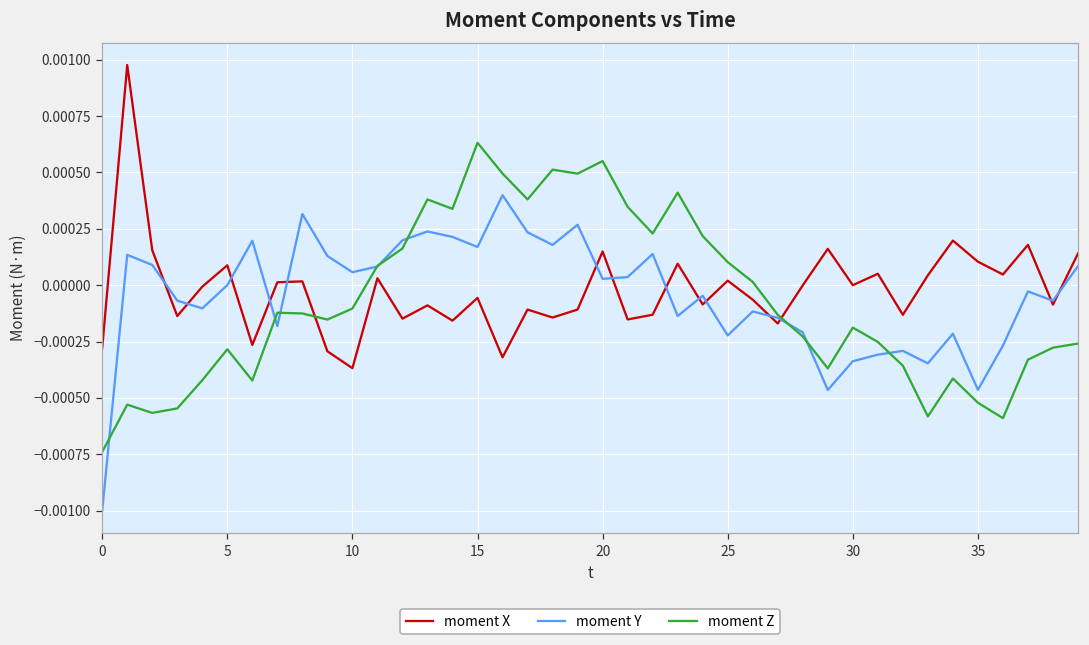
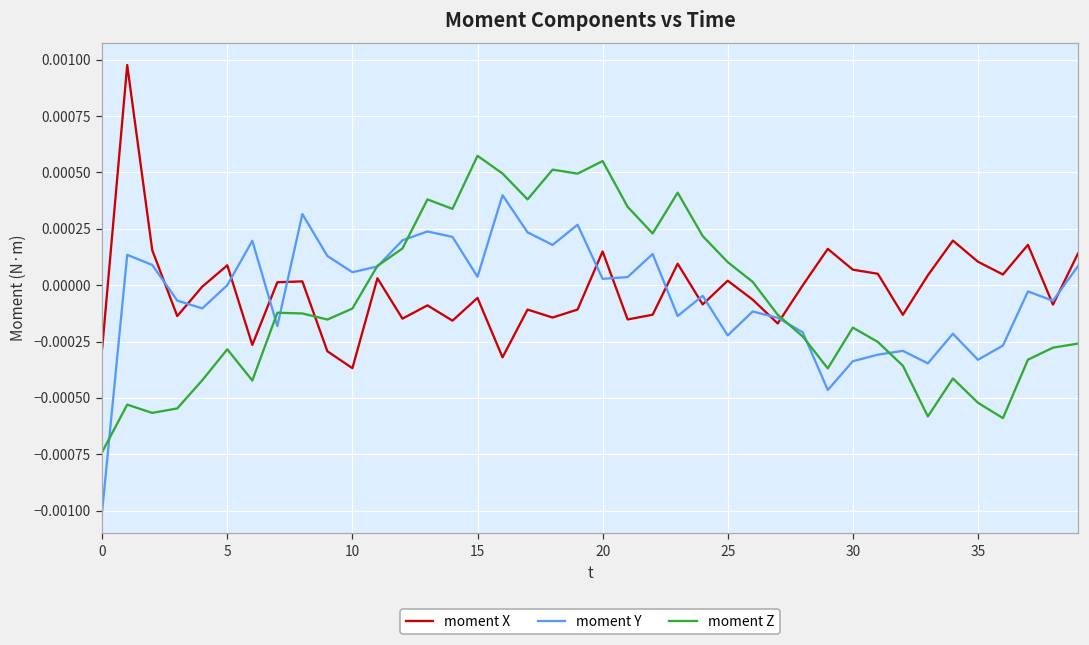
moment Y, 15: 0.00017 -> 0.00004
moment Z, 15: 0.00063 -> 0.00057
moment X, 30: 0.0000 -> 0.0001
moment Y, 35: -0.00046 -> -0.00033
